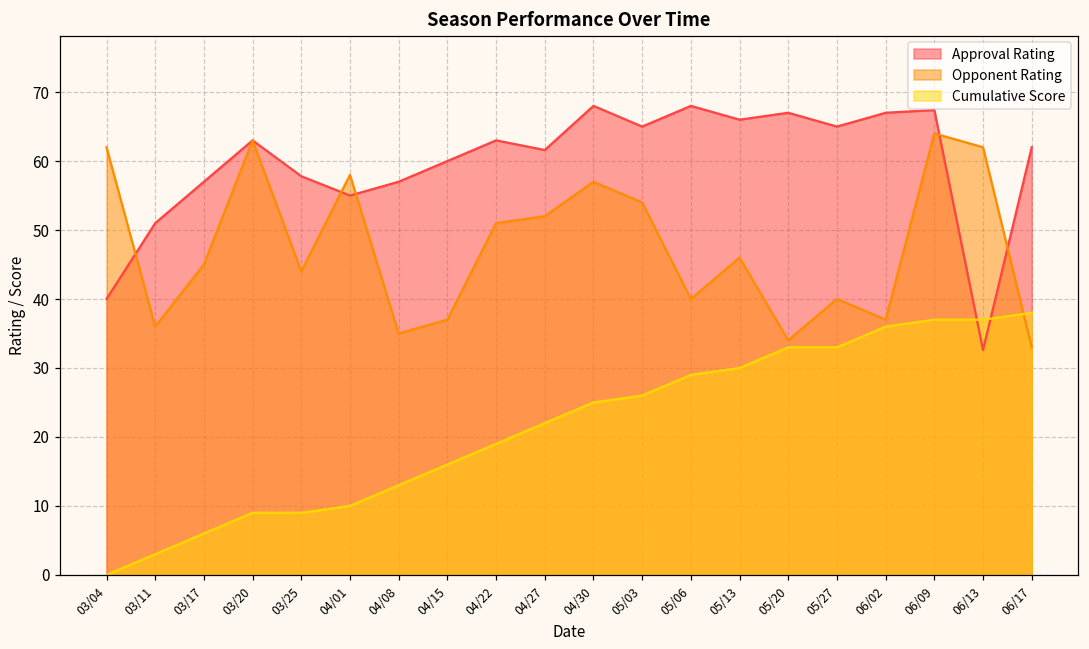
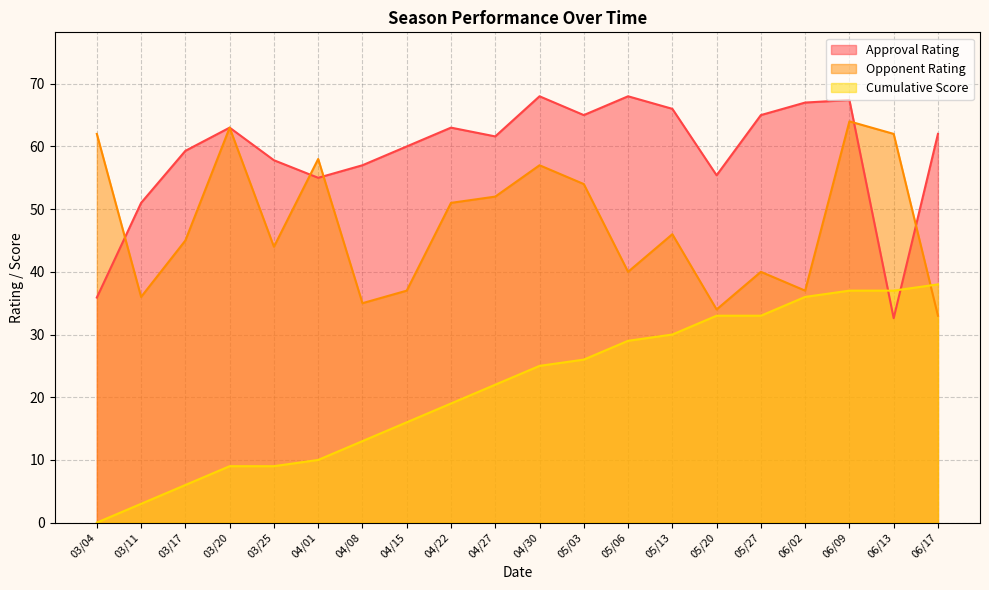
Approval Rating, 03/04: 40 -> 36
Approval Rating, 03/17: 57 -> 59
Approval Rating, 05/20: 67 -> 55
